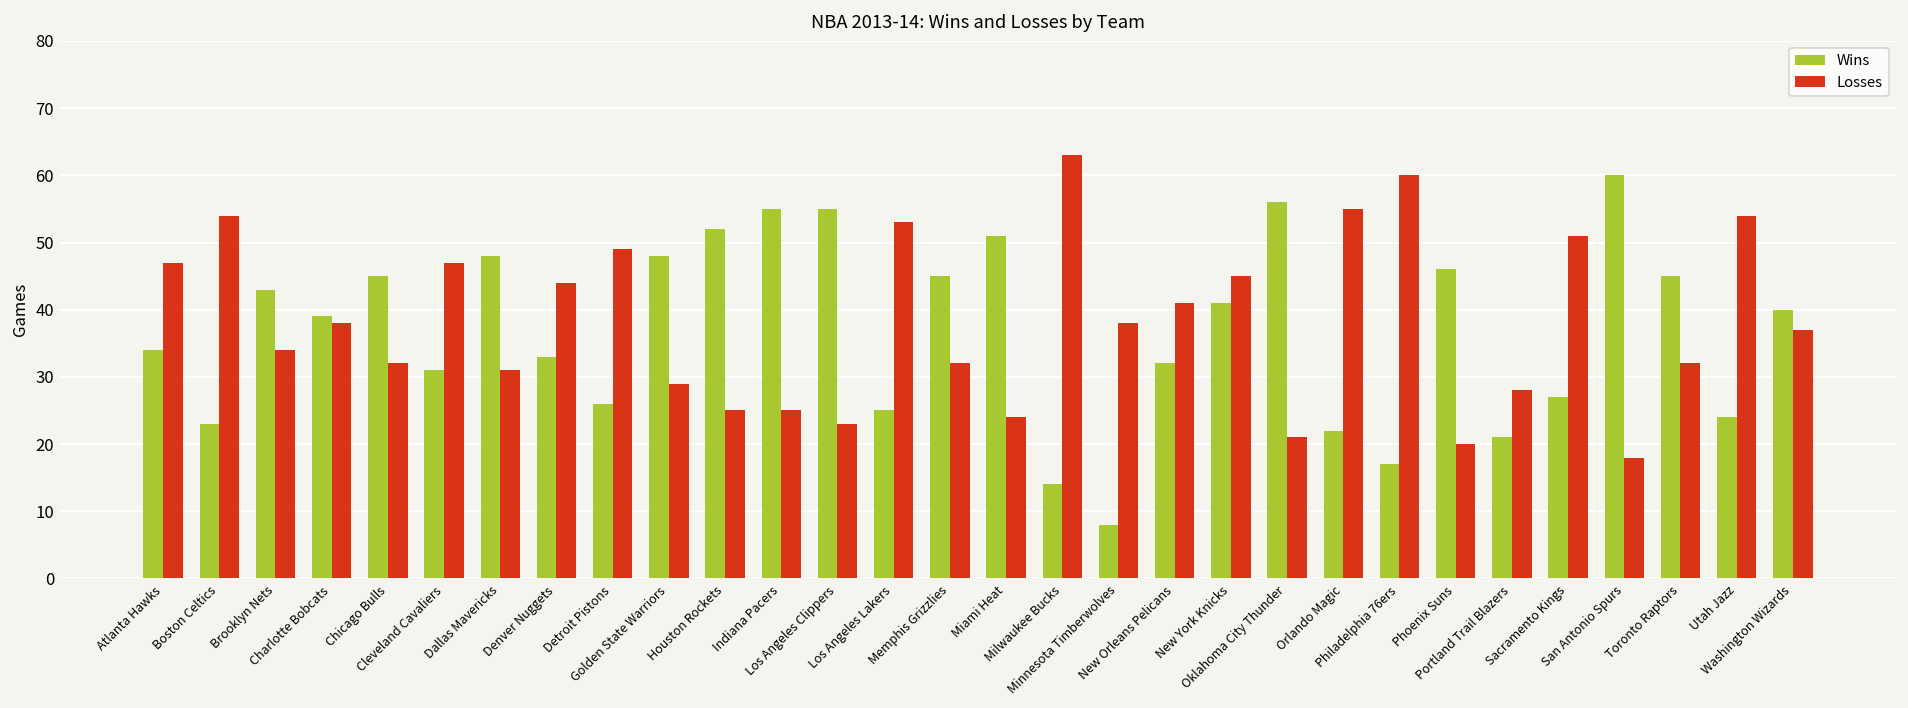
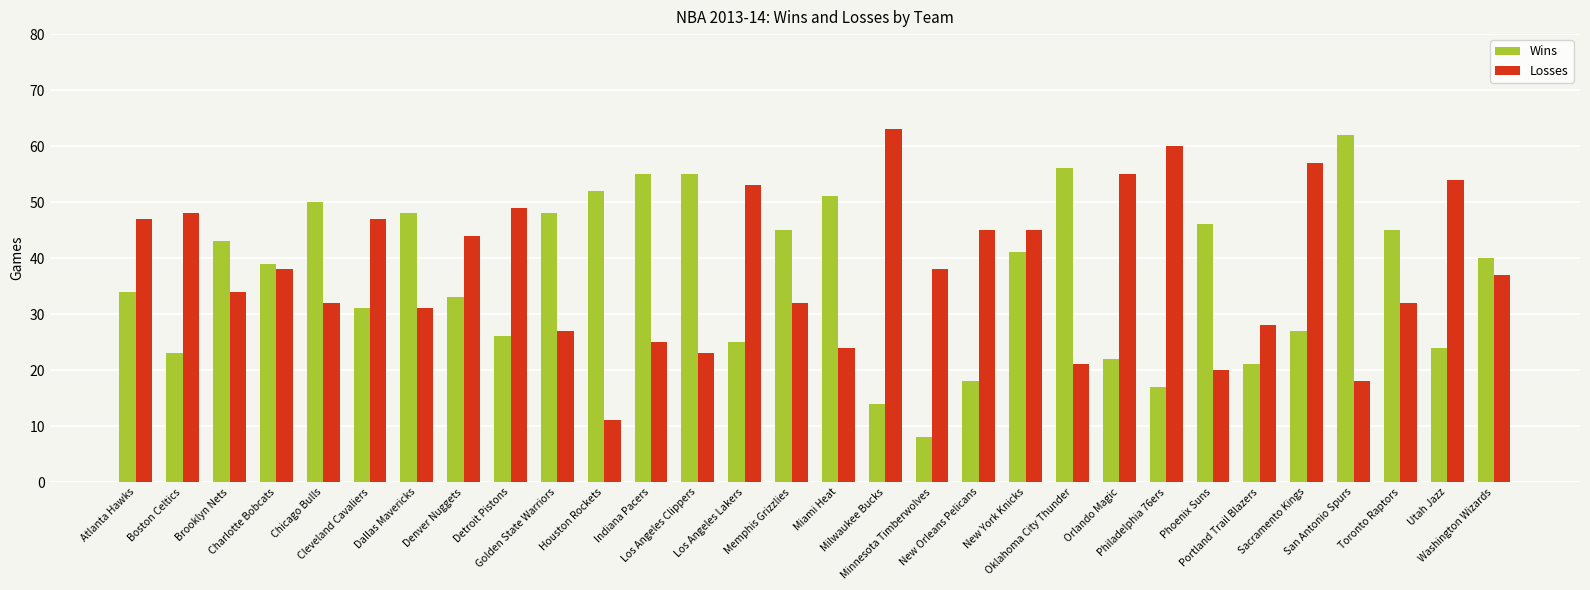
Losses, Boston Celtics: 54 -> 48
Wins, Chicago Bulls: 45 -> 50
Losses, Golden State Warriors: 29 -> 27
Losses, Houston Rockets: 25 -> 11
Wins, New Orleans Pelicans: 32 -> 18
Losses, New Orleans Pelicans: 41 -> 45
Losses, Sacramento Kings: 51 -> 57
Wins, San Antonio Spurs: 60 -> 62
